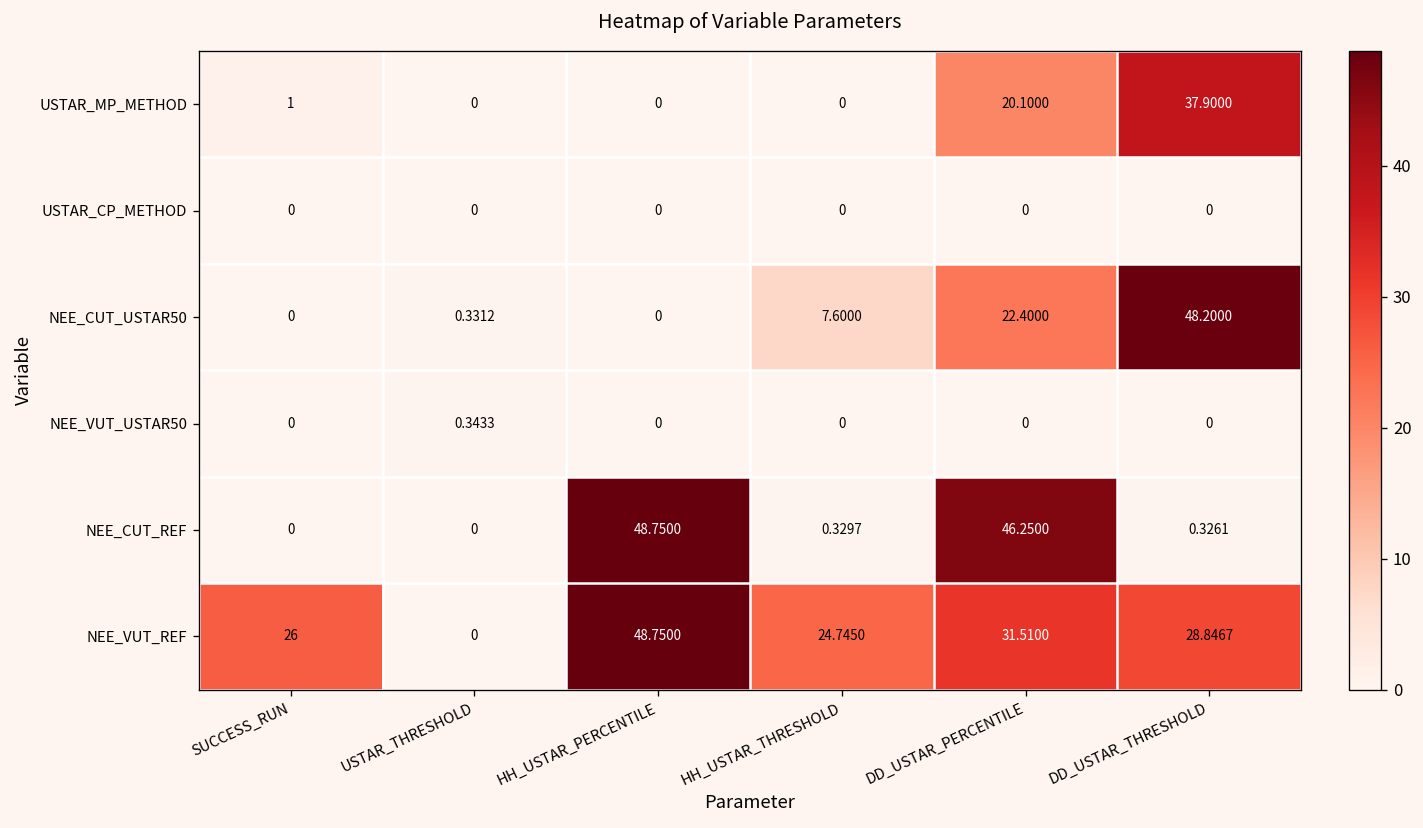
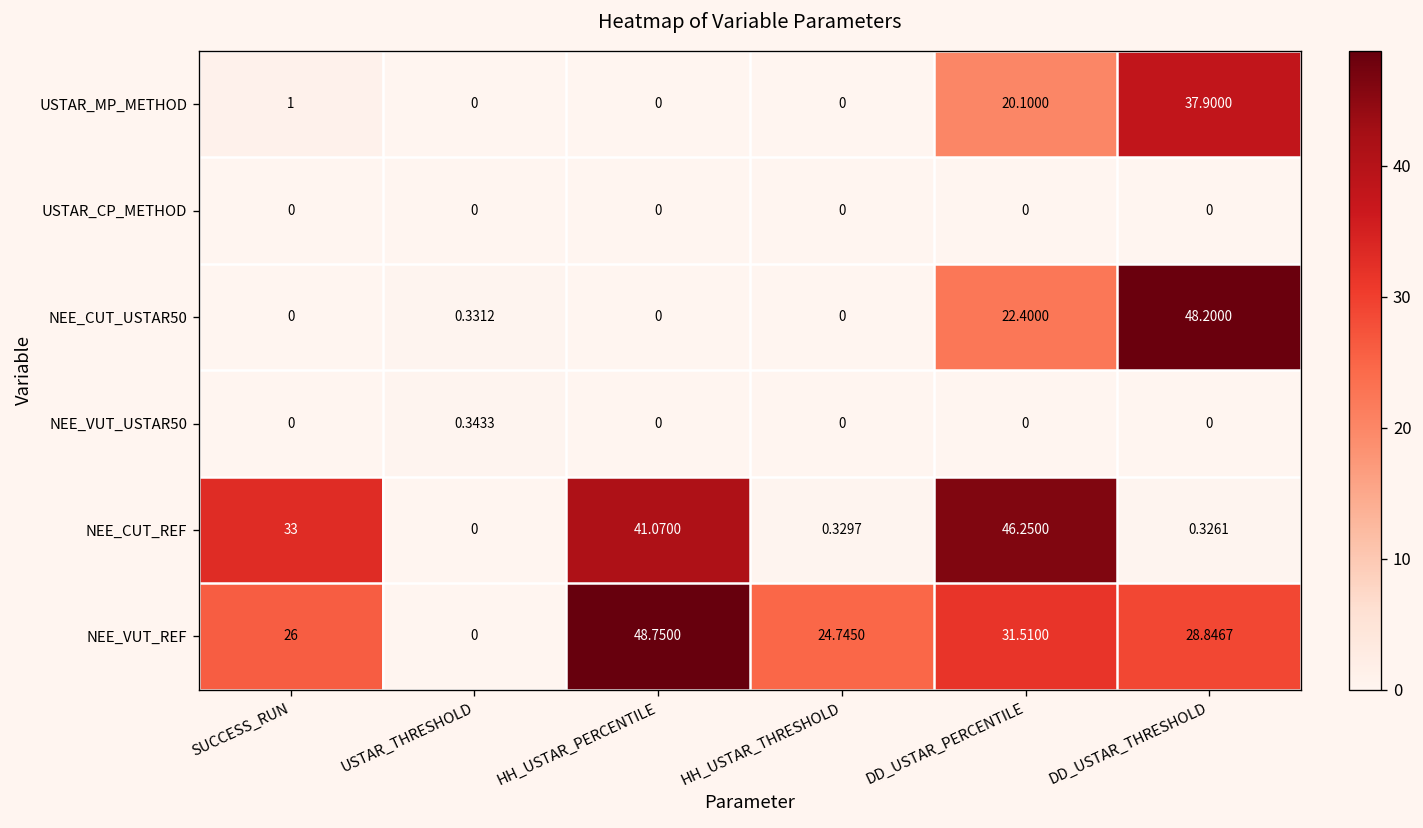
NEE_CUT_USTAR50, HH_USTAR_THRESHOLD: 7.6000 -> 0
NEE_CUT_REF, SUCCESS_RUN: 0 -> 33
NEE_CUT_REF, HH_USTAR_PERCENTILE: 48.7500 -> 41.0700
